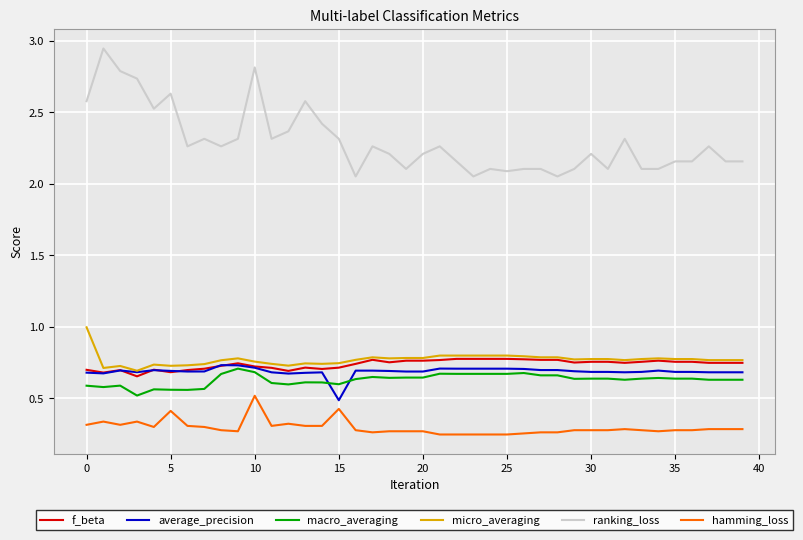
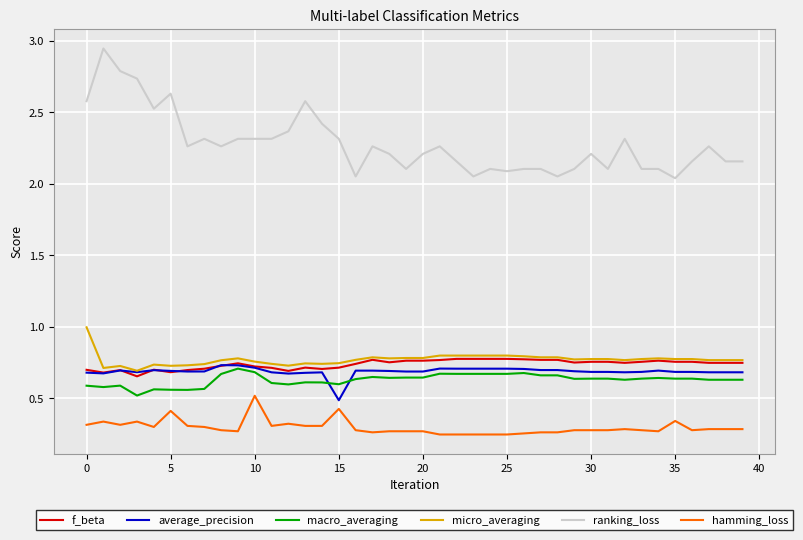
ranking_loss, 10: 2.82 -> 2.32
ranking_loss, 35: 2.16 -> 2.04
hamming_loss, 35: 0.28 -> 0.34
